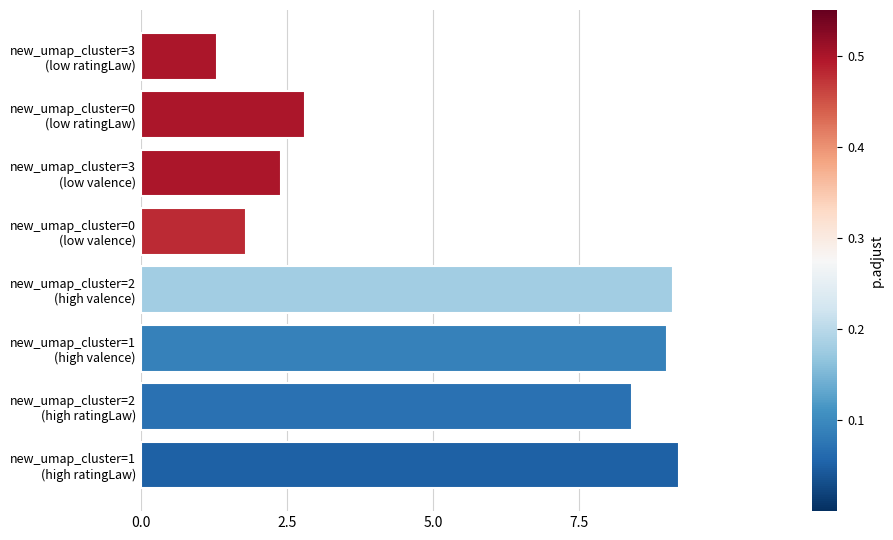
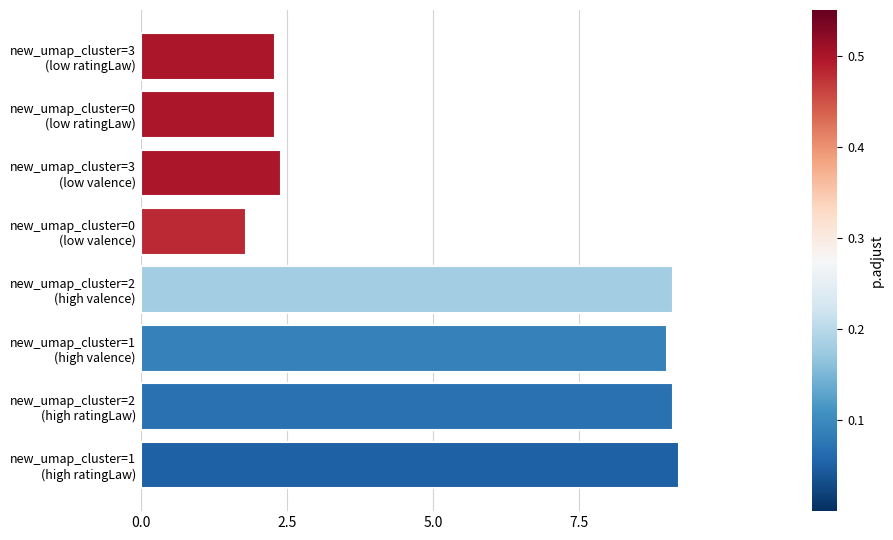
new_umap_cluster=3 (low ratingLaw): 1.3 -> 2.3
new_umap_cluster=0 (low ratingLaw): 2.8 -> 2.3
new_umap_cluster=2 (high ratingLaw): 8.4 -> 9.1
